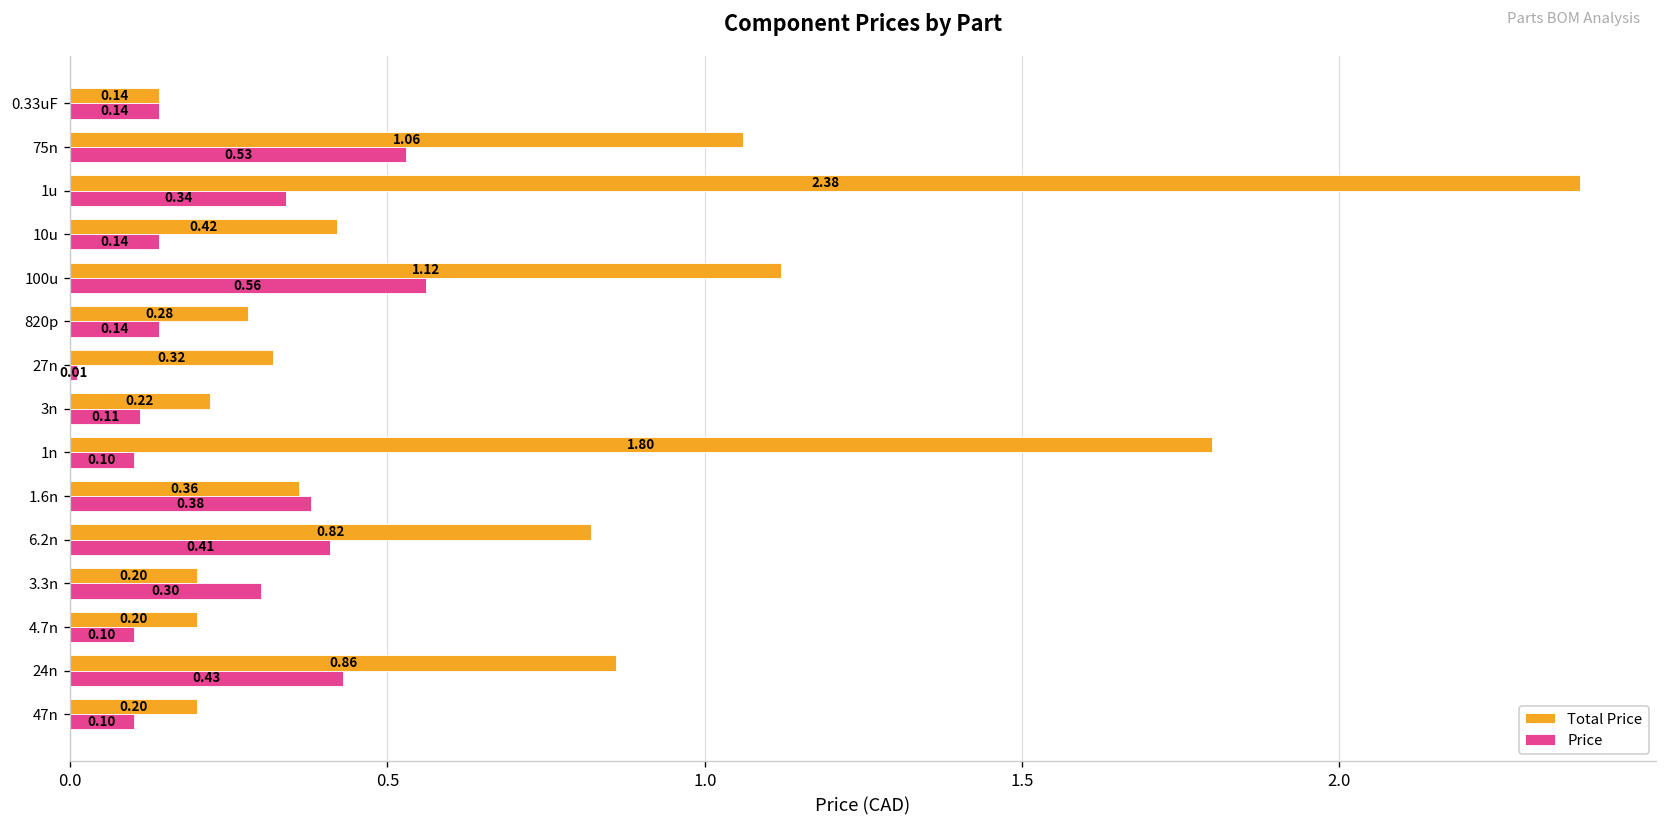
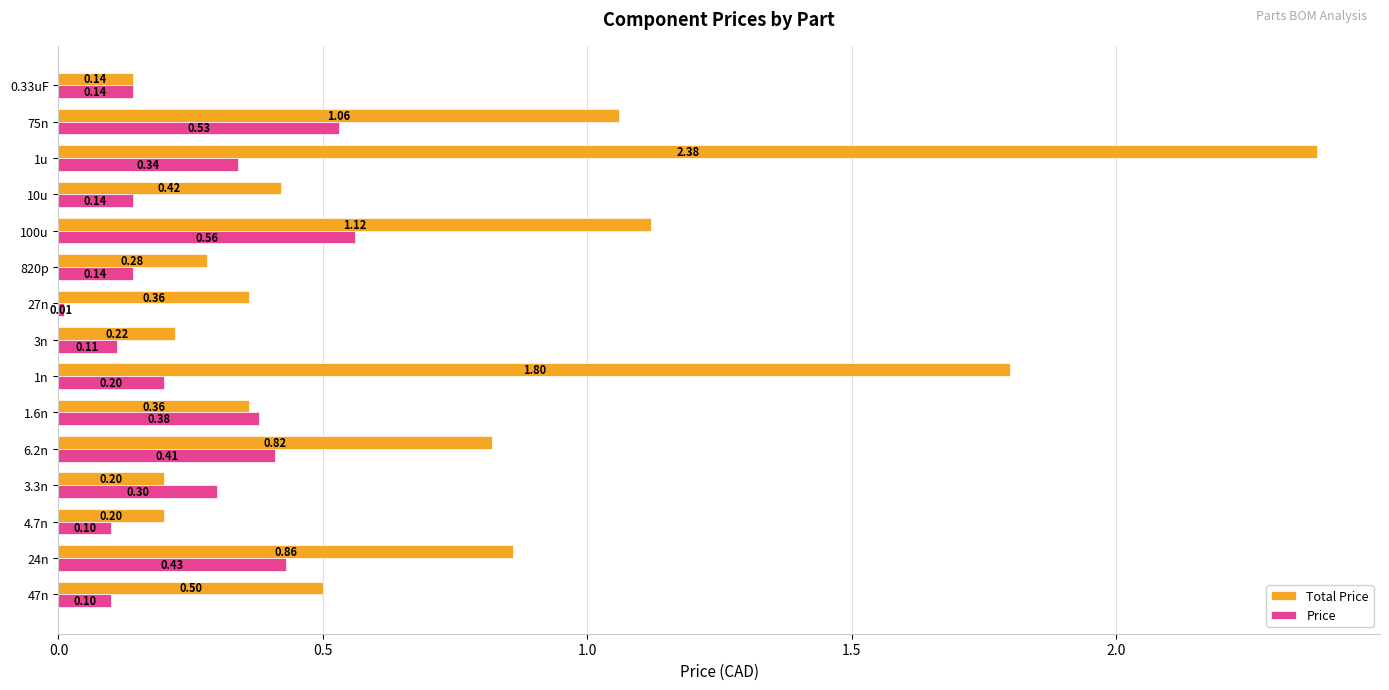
Total Price, 27n: 0.32 -> 0.36
Price, 1n: 0.10 -> 0.20
Total Price, 47n: 0.20 -> 0.50
